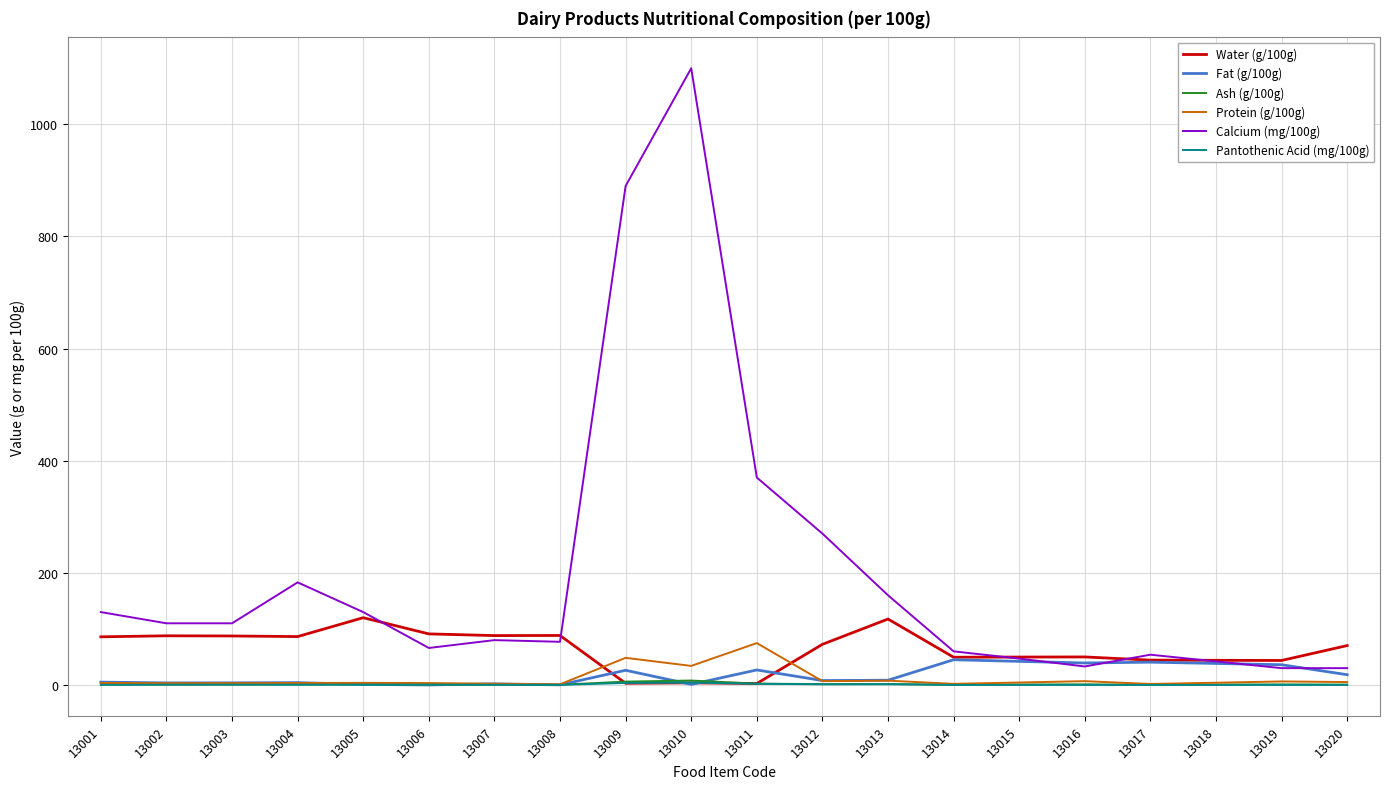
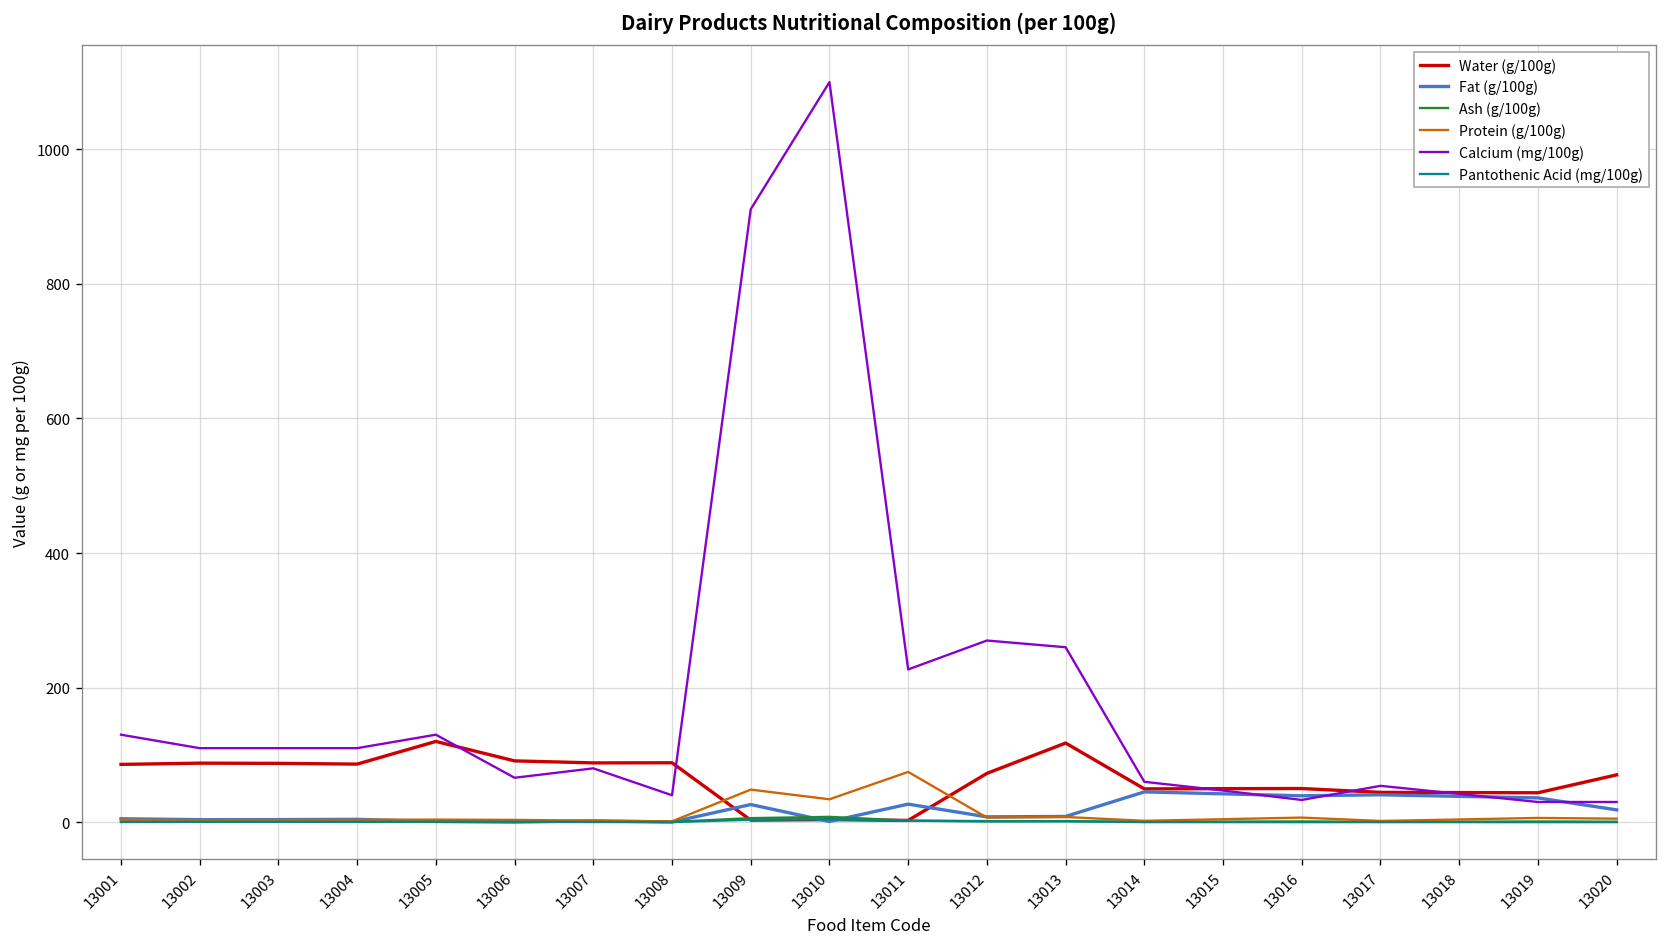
Calcium (mg/100g), 13004: 180 -> 110
Calcium (mg/100g), 13008: 80 -> 40
Calcium (mg/100g), 13009: 890 -> 910
Calcium (mg/100g), 13011: 370 -> 230
Calcium (mg/100g), 13013: 160 -> 260
